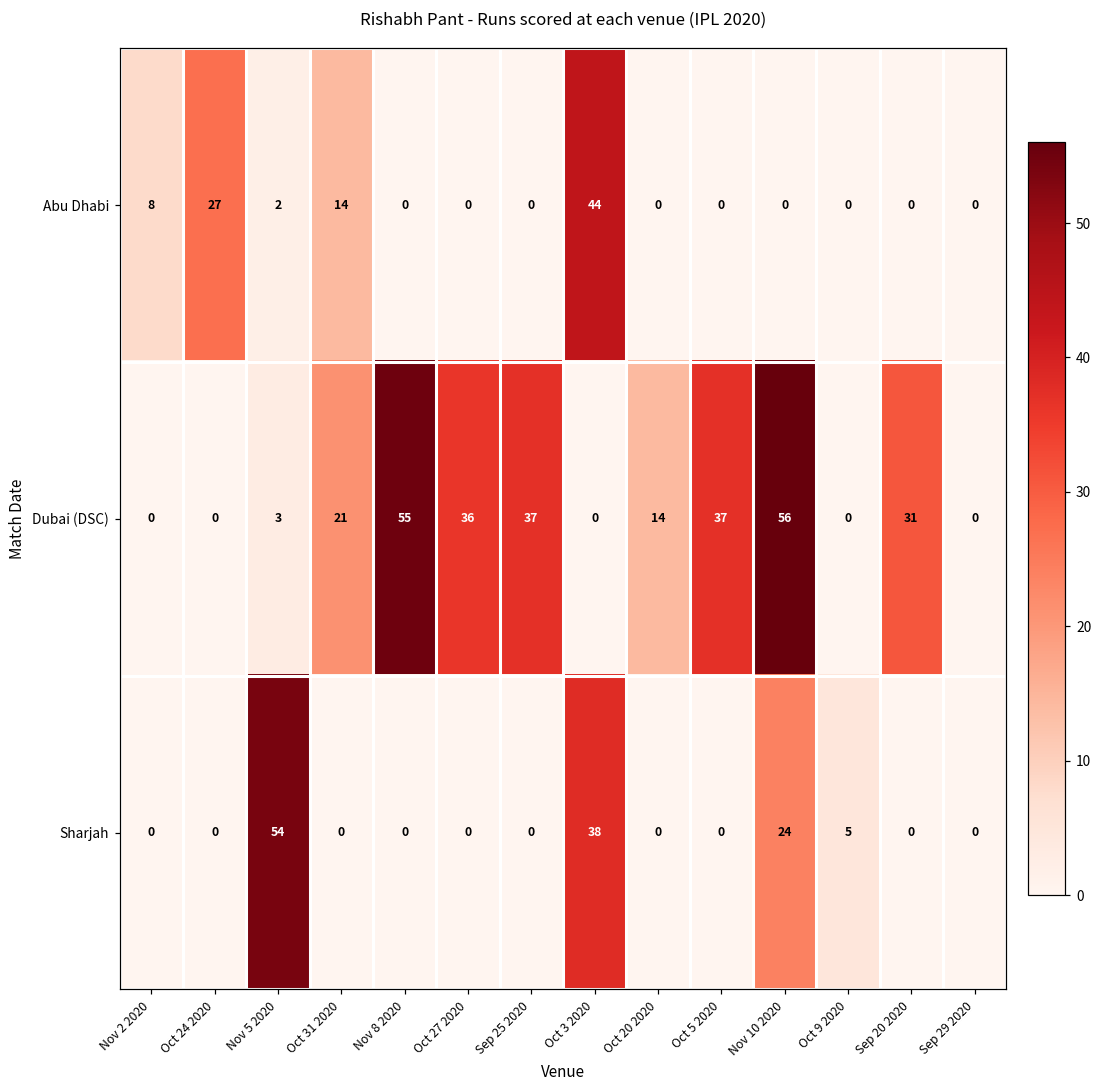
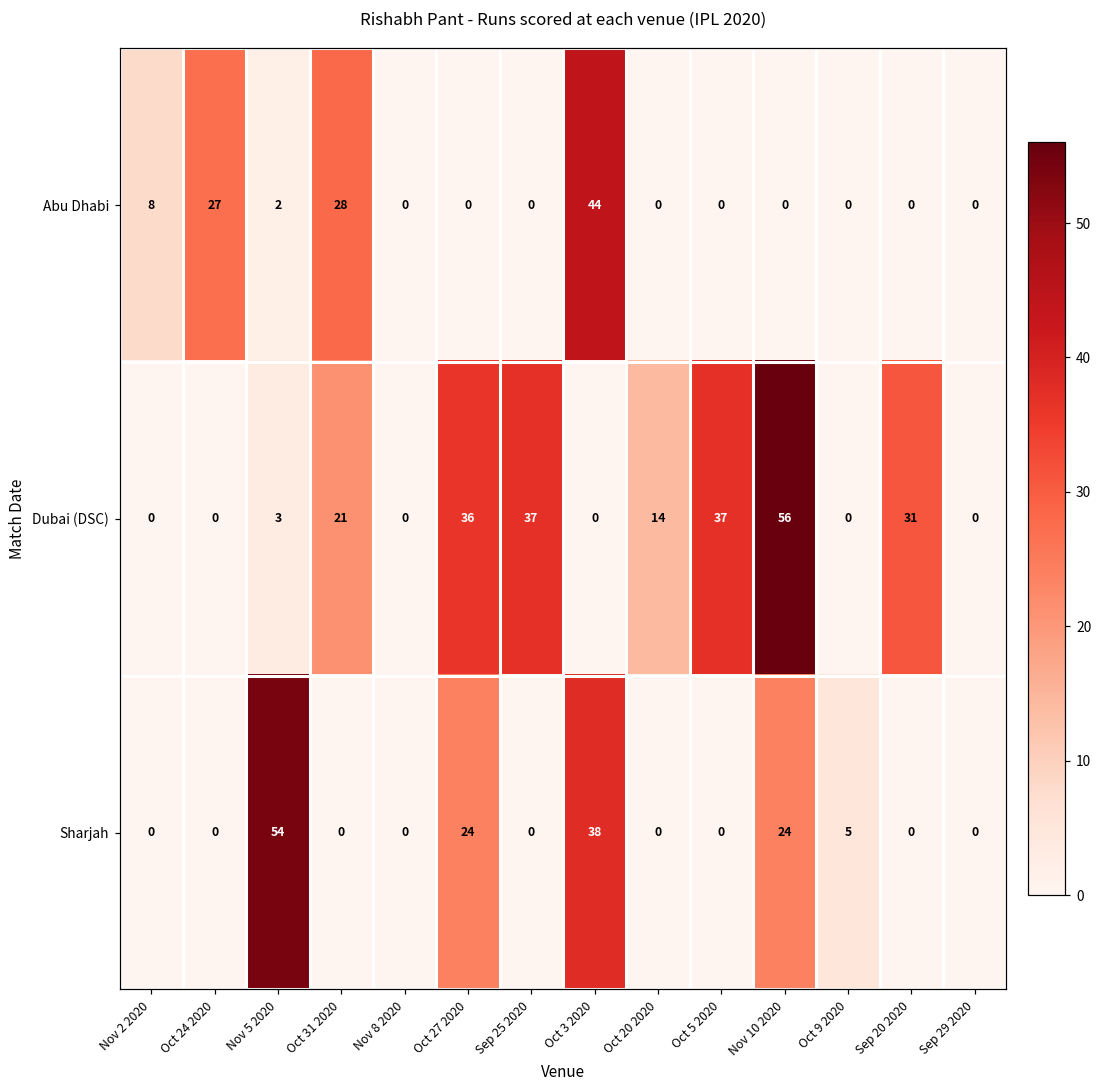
Abu Dhabi, Oct 31 2020: 14 -> 28
Dubai (DSC), Nov 8 2020: 55 -> 0
Sharjah, Oct 27 2020: 0 -> 24
